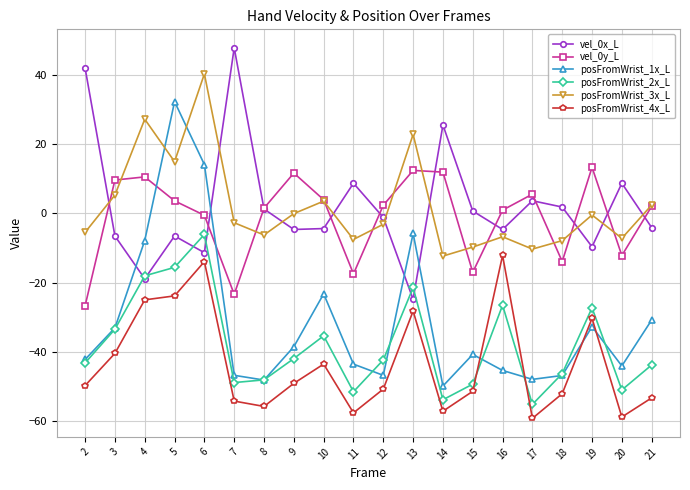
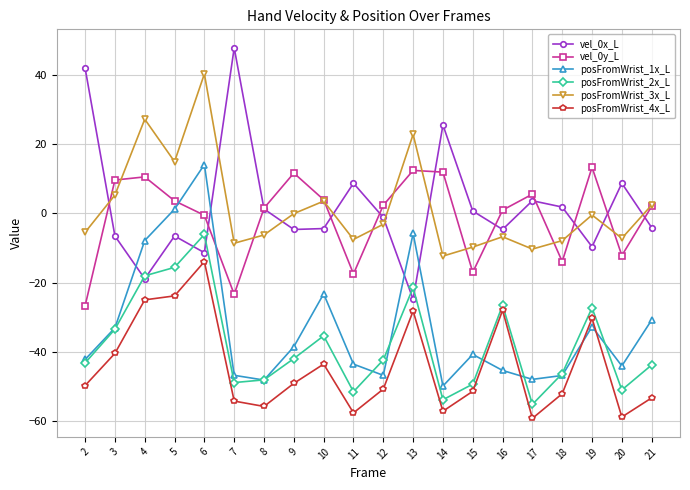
posFromWrist_1x_L, 5: 32 -> 1
posFromWrist_3x_L, 7: -3 -> -9
posFromWrist_4x_L, 16: -12 -> -28
